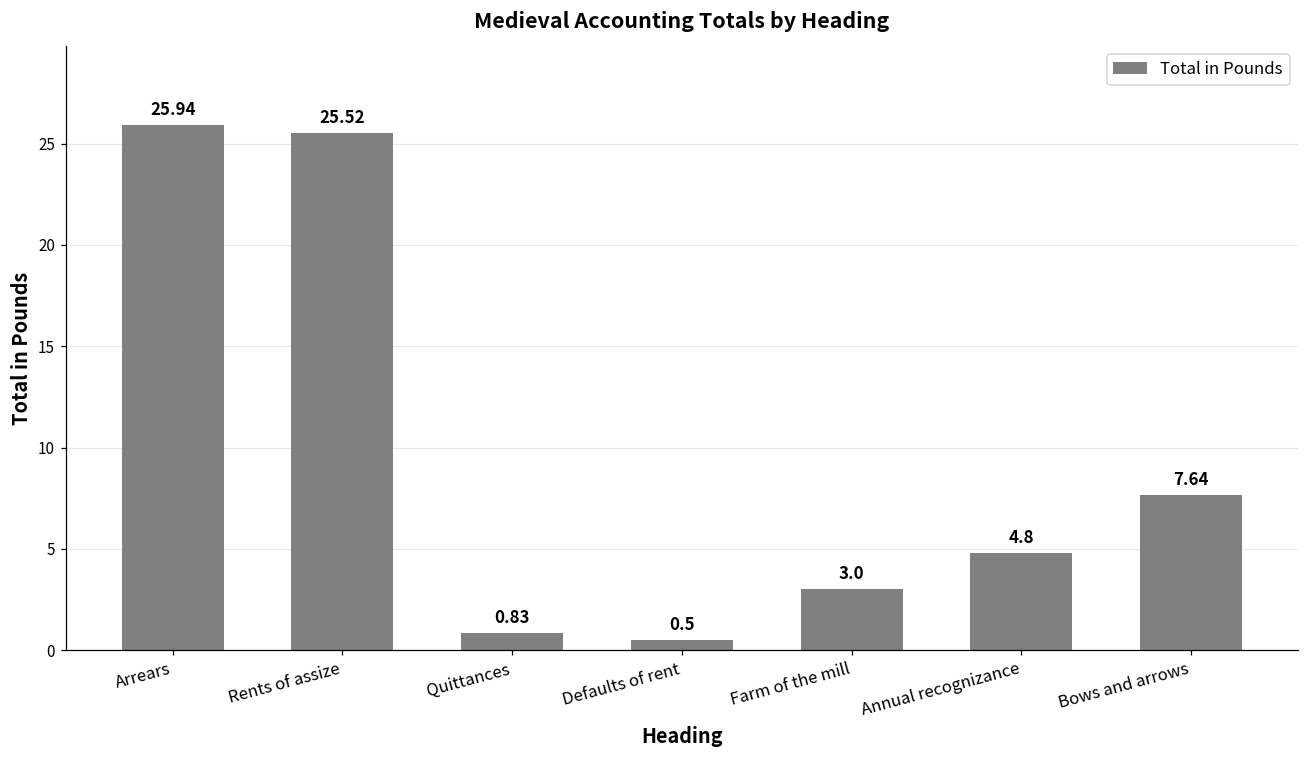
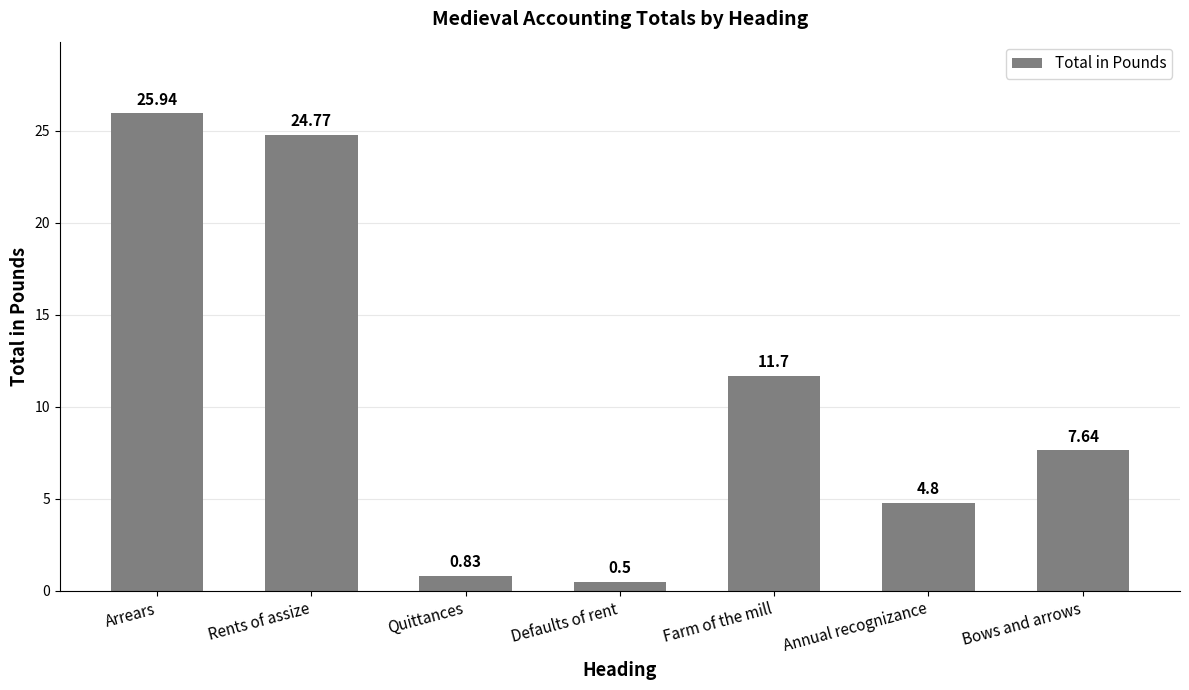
Rents of assize: 25.52 -> 24.77
Farm of the mill: 3.0 -> 11.7
